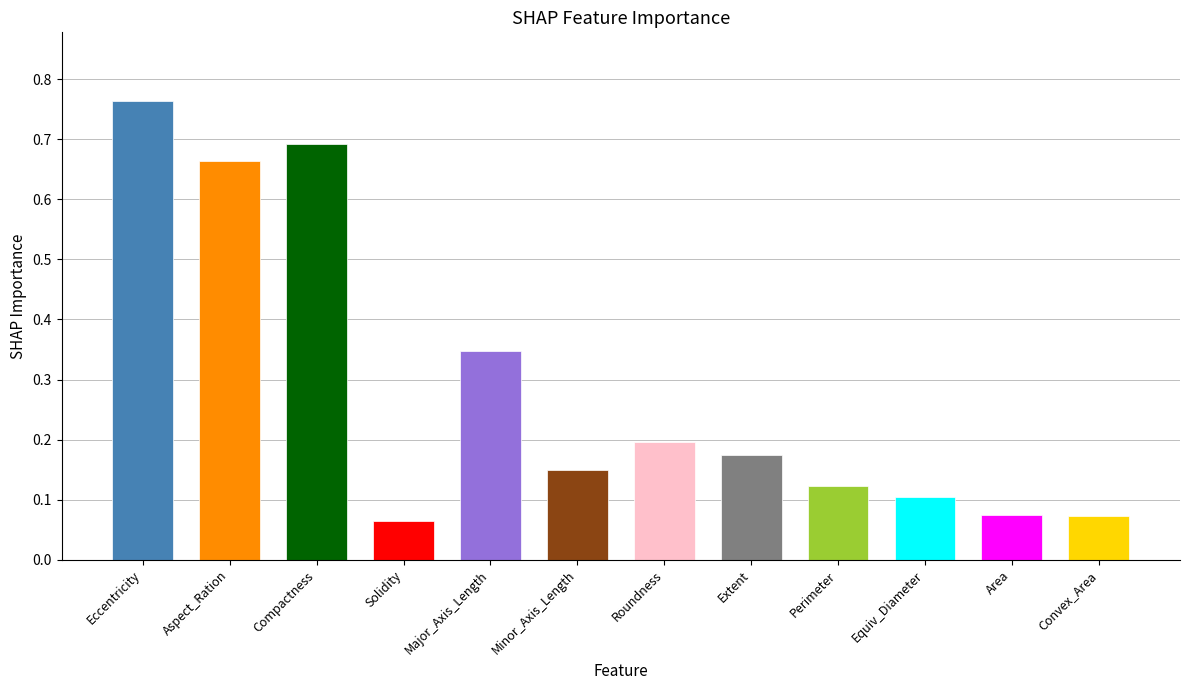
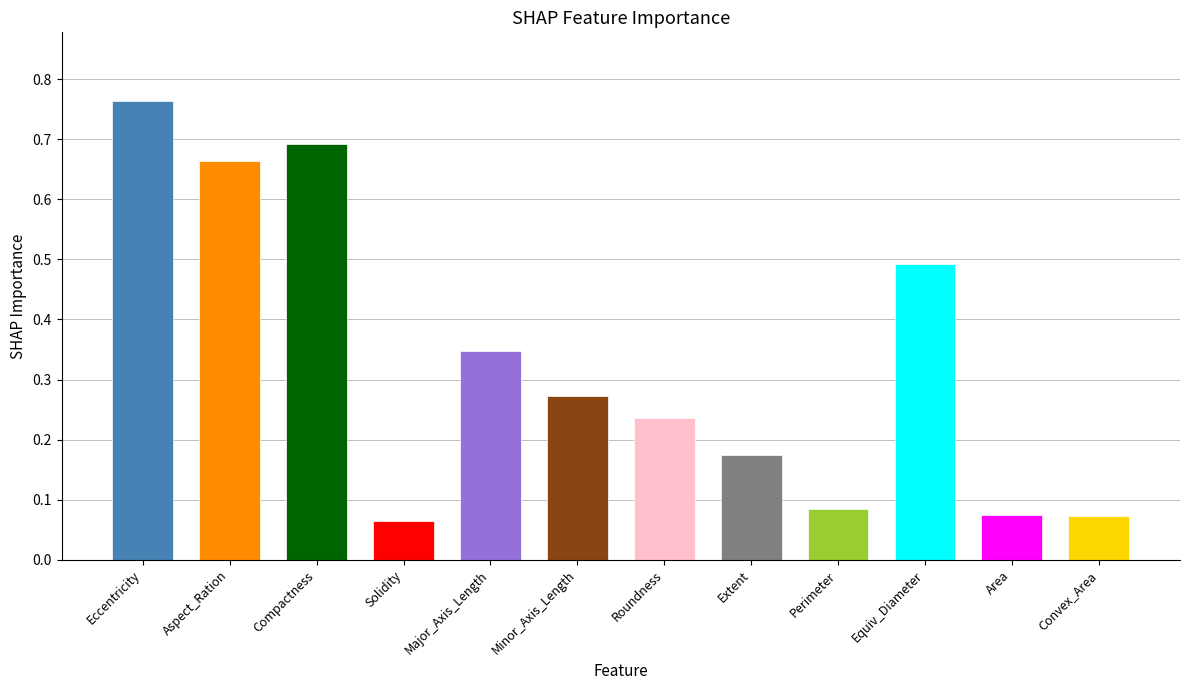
Minor_Axis_Length: 0.15 -> 0.27
Roundness: 0.20 -> 0.24
Perimeter: 0.12 -> 0.08
Equiv_Diameter: 0.10 -> 0.49
